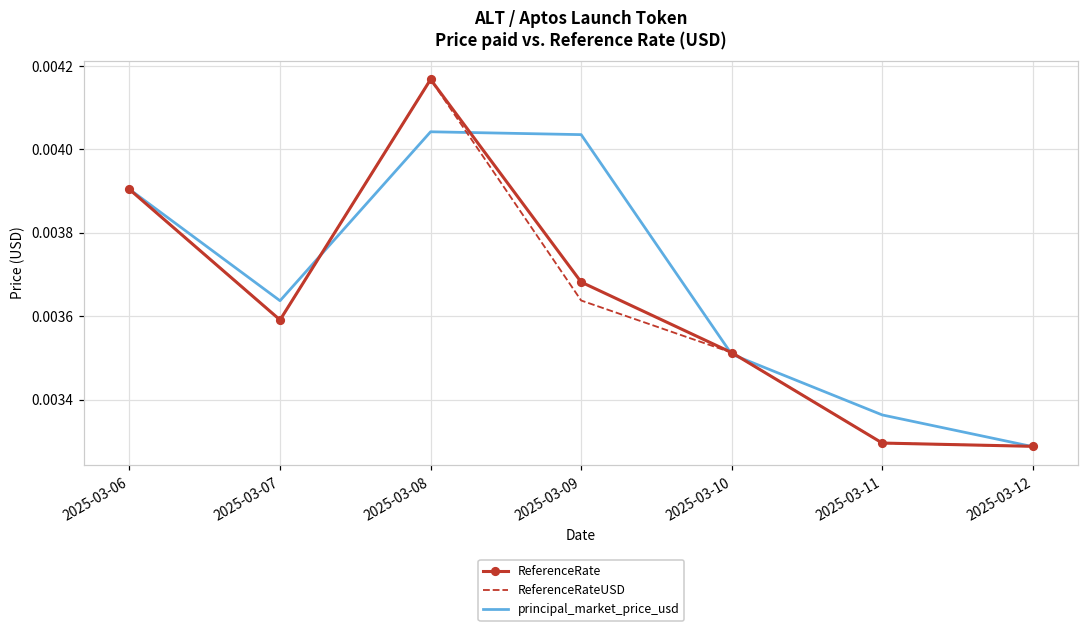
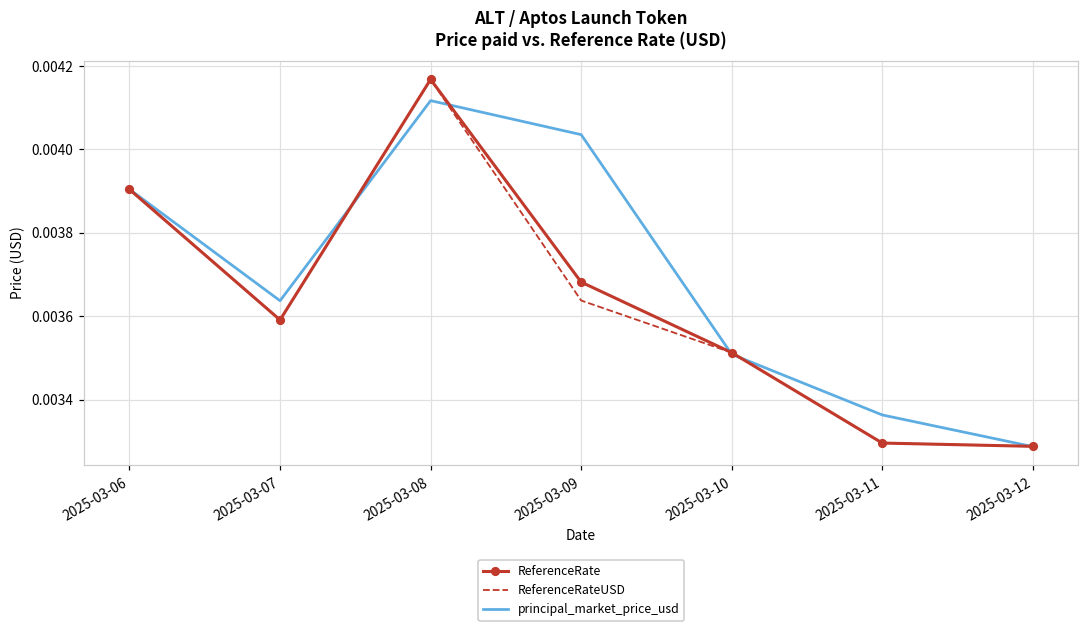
principal_market_price_usd, 2025-03-08: 0.00404 -> 0.00412
